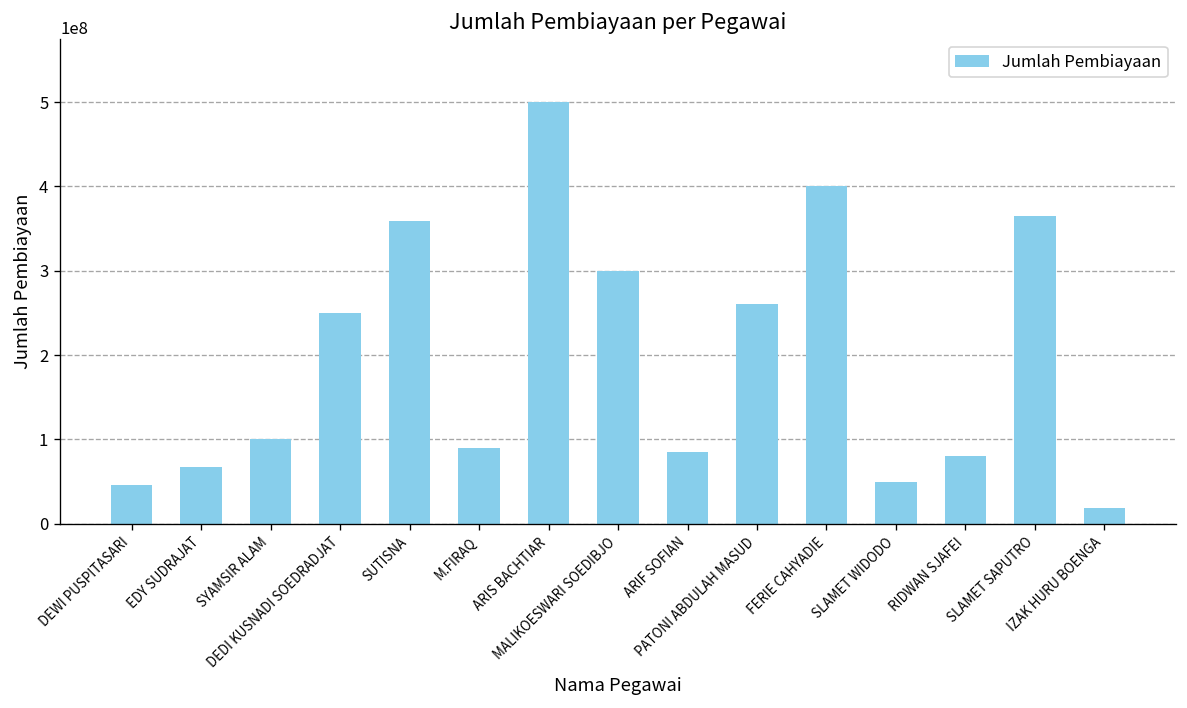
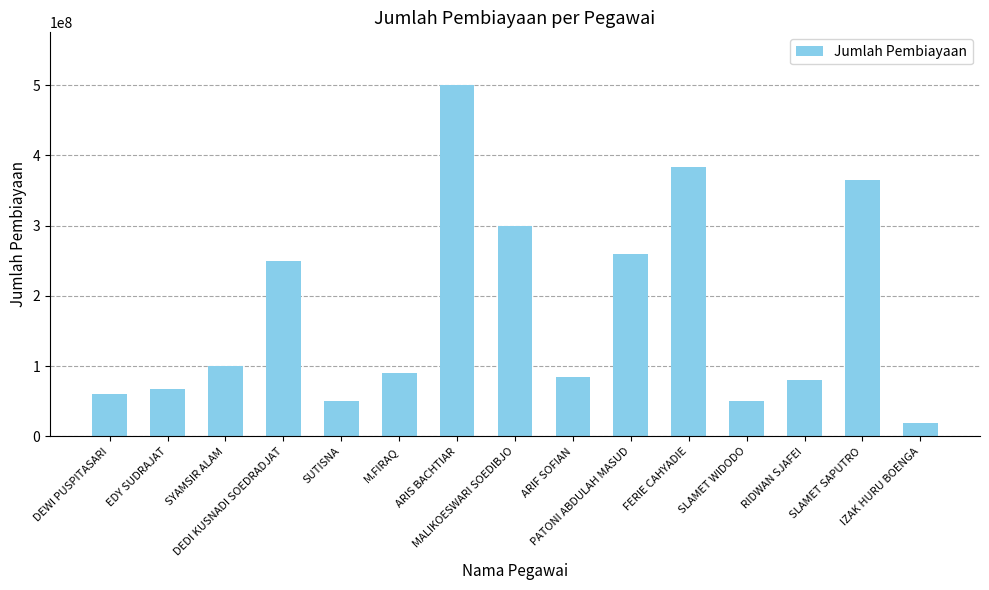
DEWI PUSPITASARI: 50000000 -> 60000000
SUTISNA: 360000000 -> 50000000
FERIE CAHYADIE: 400000000 -> 380000000
